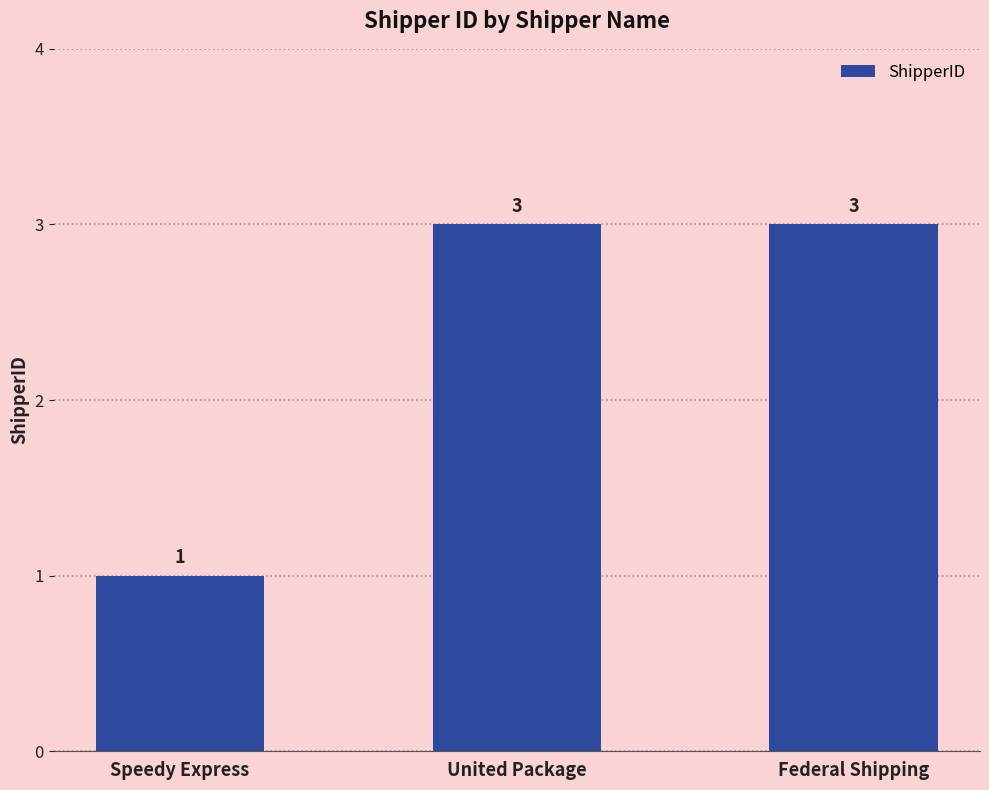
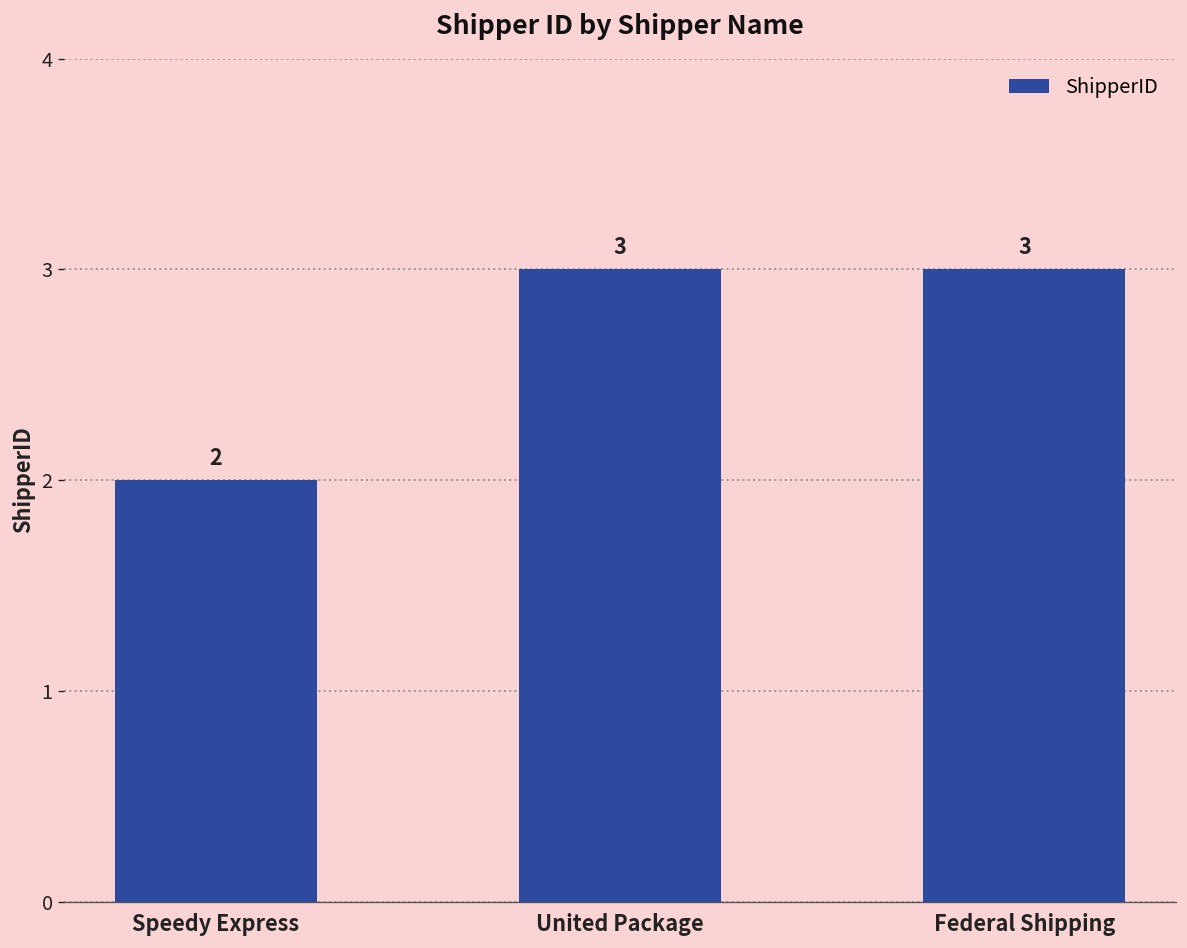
Speedy Express: 1 -> 2
